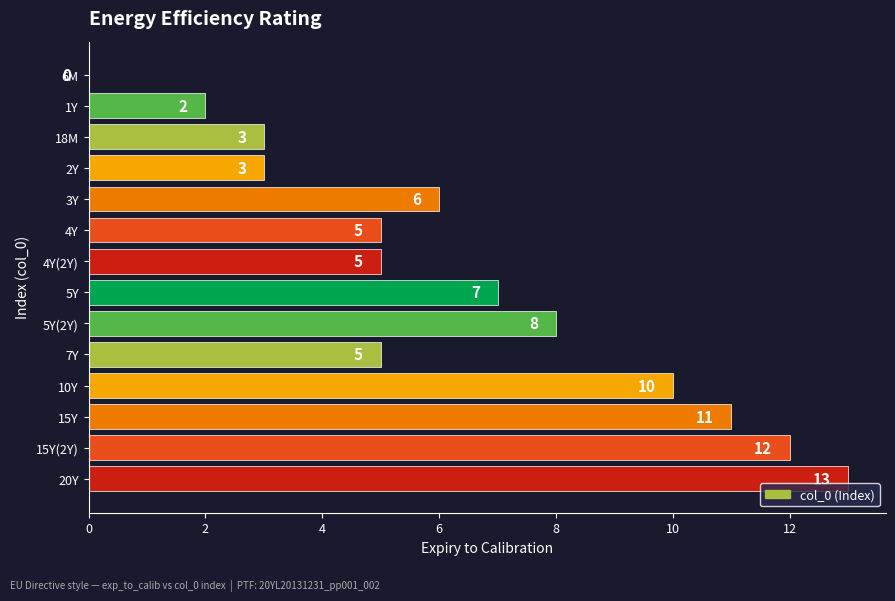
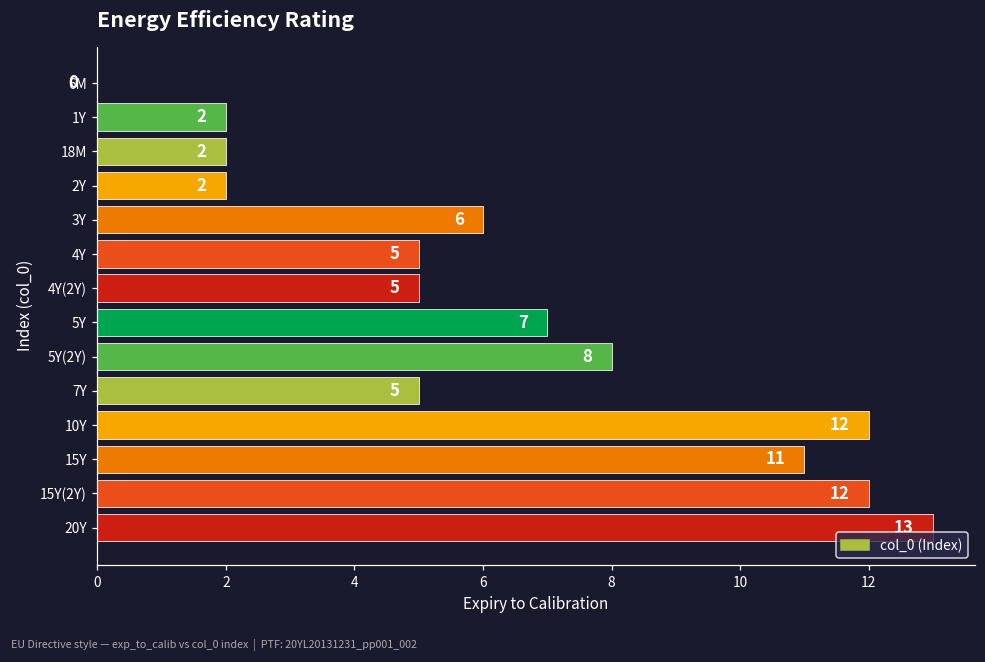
18M: 3 -> 2
2Y: 3 -> 2
10Y: 10 -> 12
